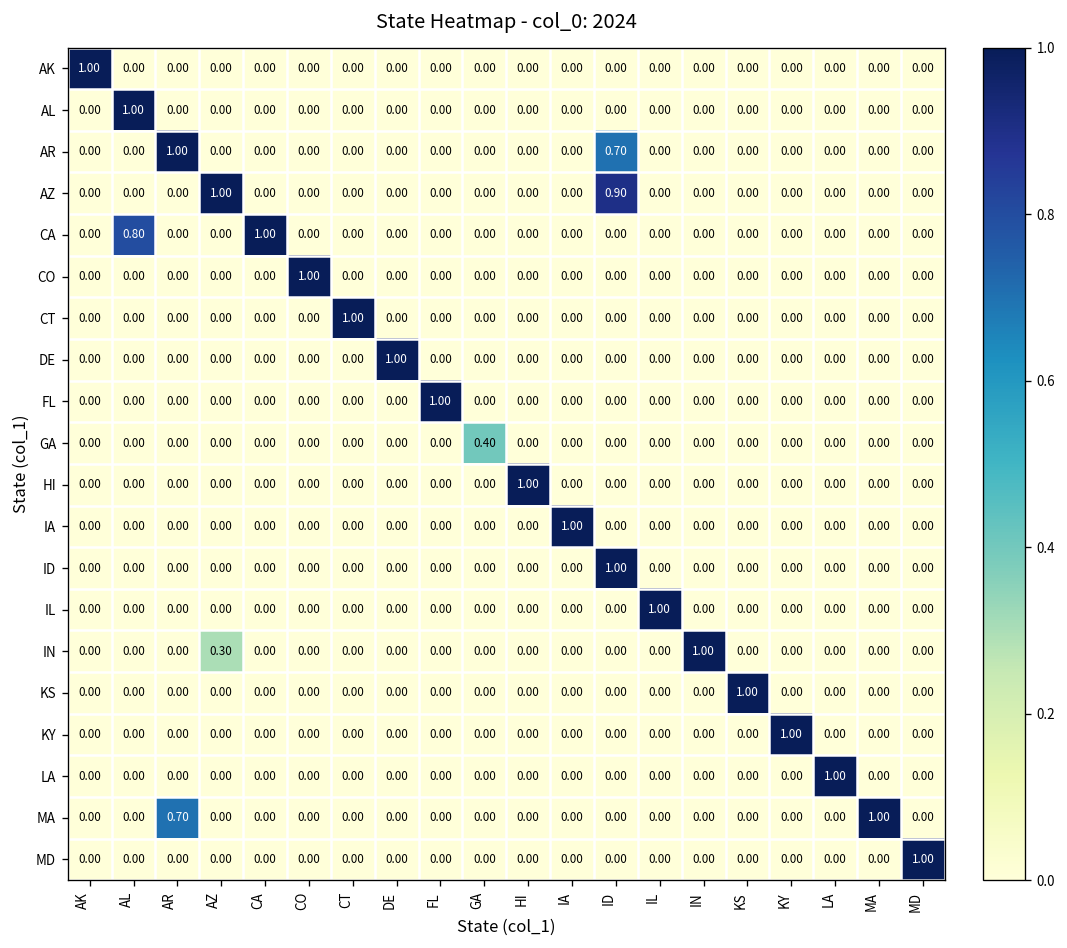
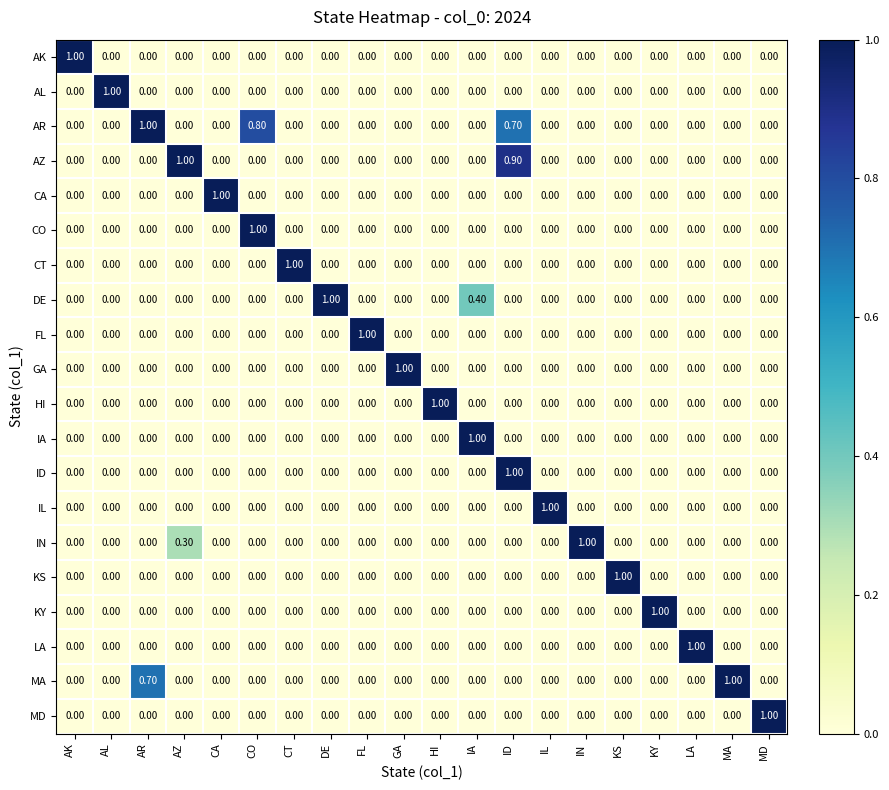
AR, CO: 0.00 -> 0.80
CA, AL: 0.80 -> 0.00
DE, IA: 0.00 -> 0.40
GA, GA: 0.40 -> 1.00
